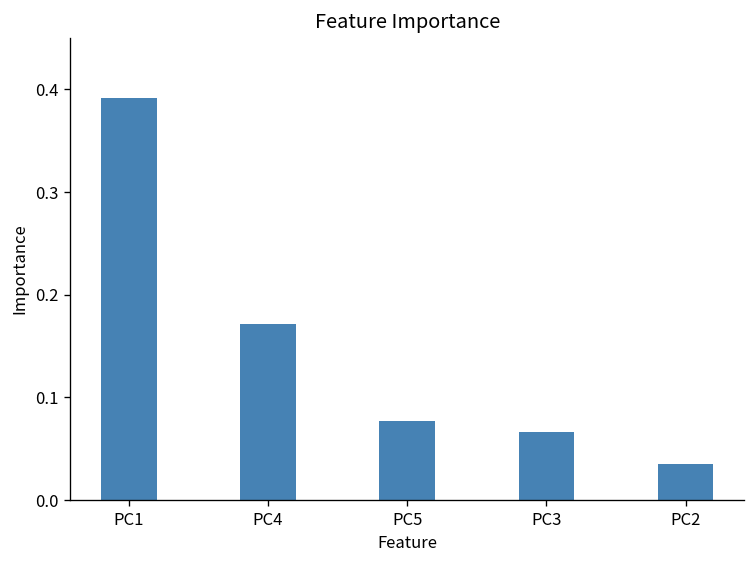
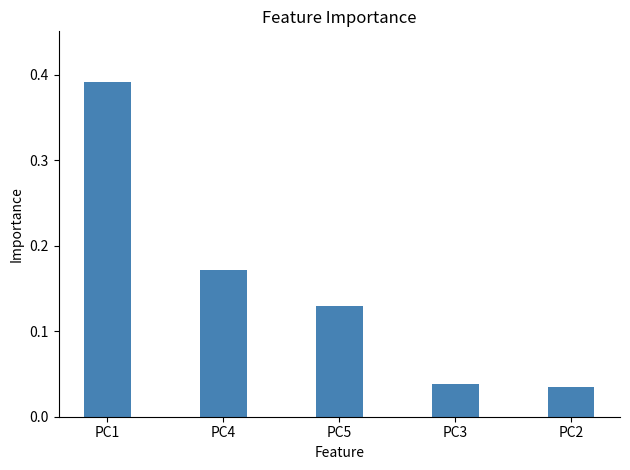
PC5: 0.08 -> 0.13
PC3: 0.07 -> 0.04
